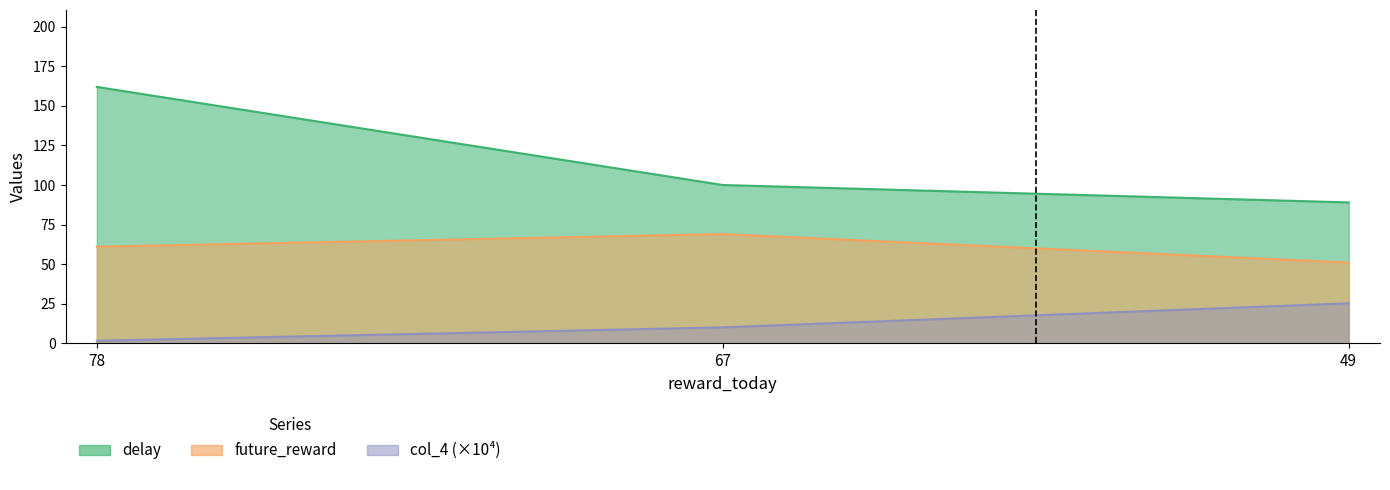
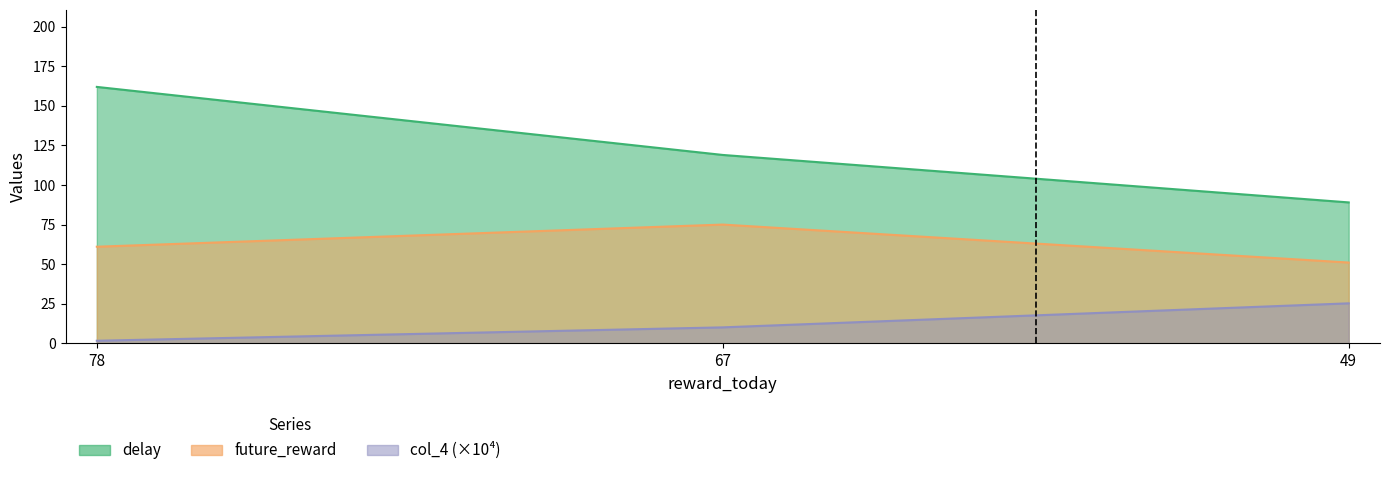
delay, 67: 100 -> 119
future_reward, 67: 69 -> 75
